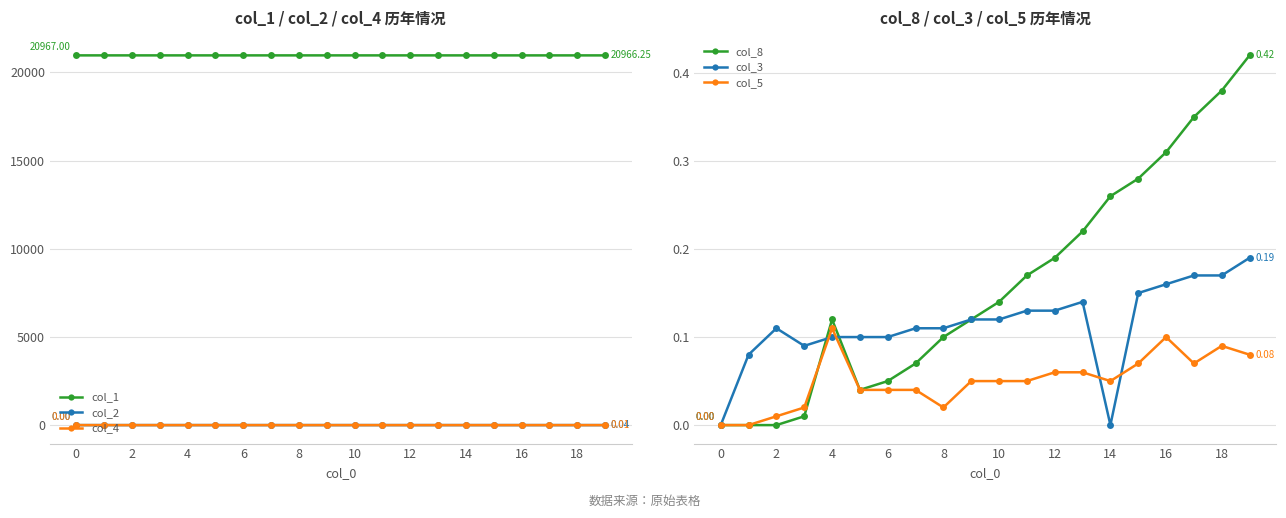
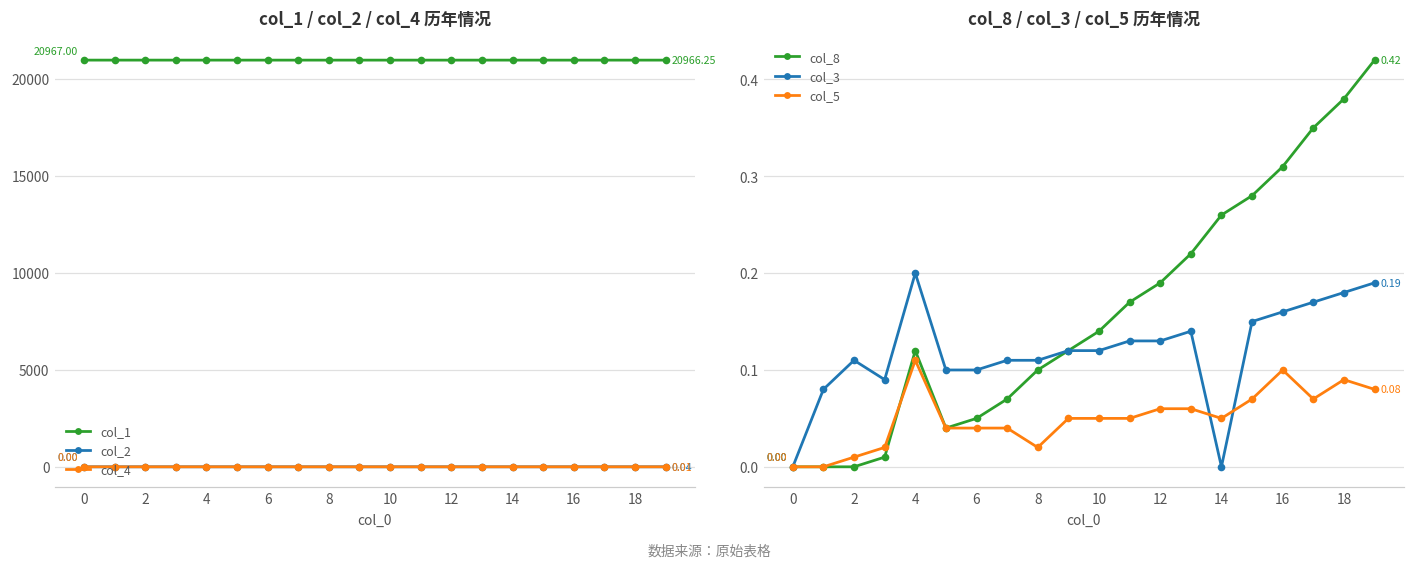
col_8 / col_3 / col_5 历年情况, col_3, 4: 0.1 -> 0.2
col_8 / col_3 / col_5 历年情况, col_3, 18: 0.17 -> 0.18
